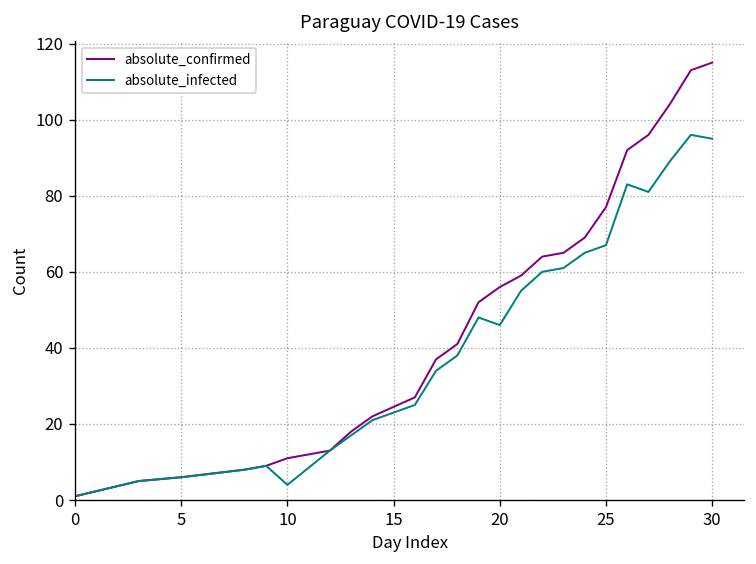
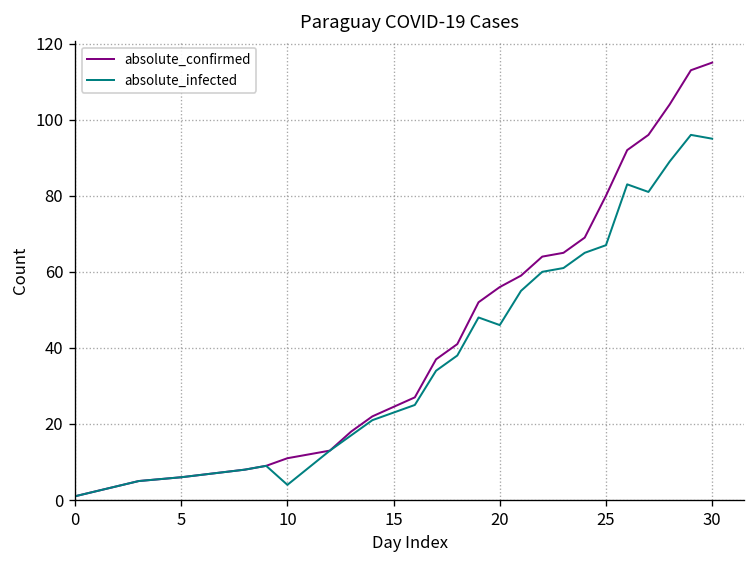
absolute_confirmed, 25: 77 -> 80
